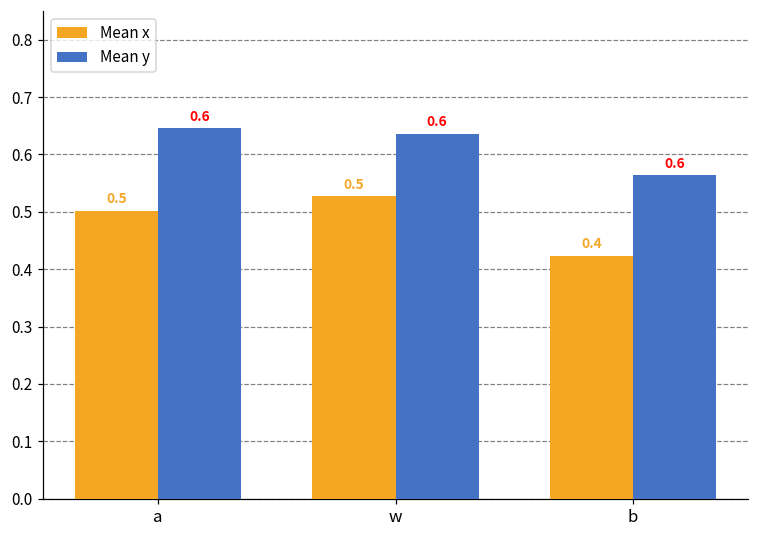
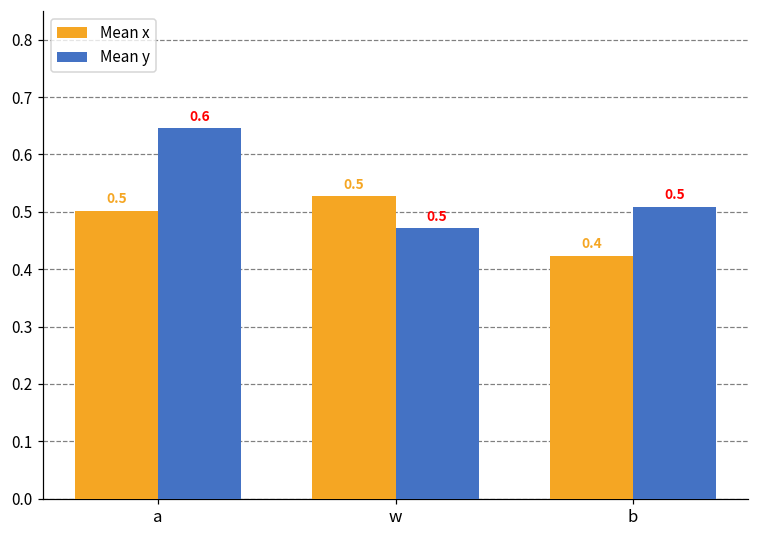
Mean y, w: 0.6 -> 0.5
Mean y, b: 0.6 -> 0.5
